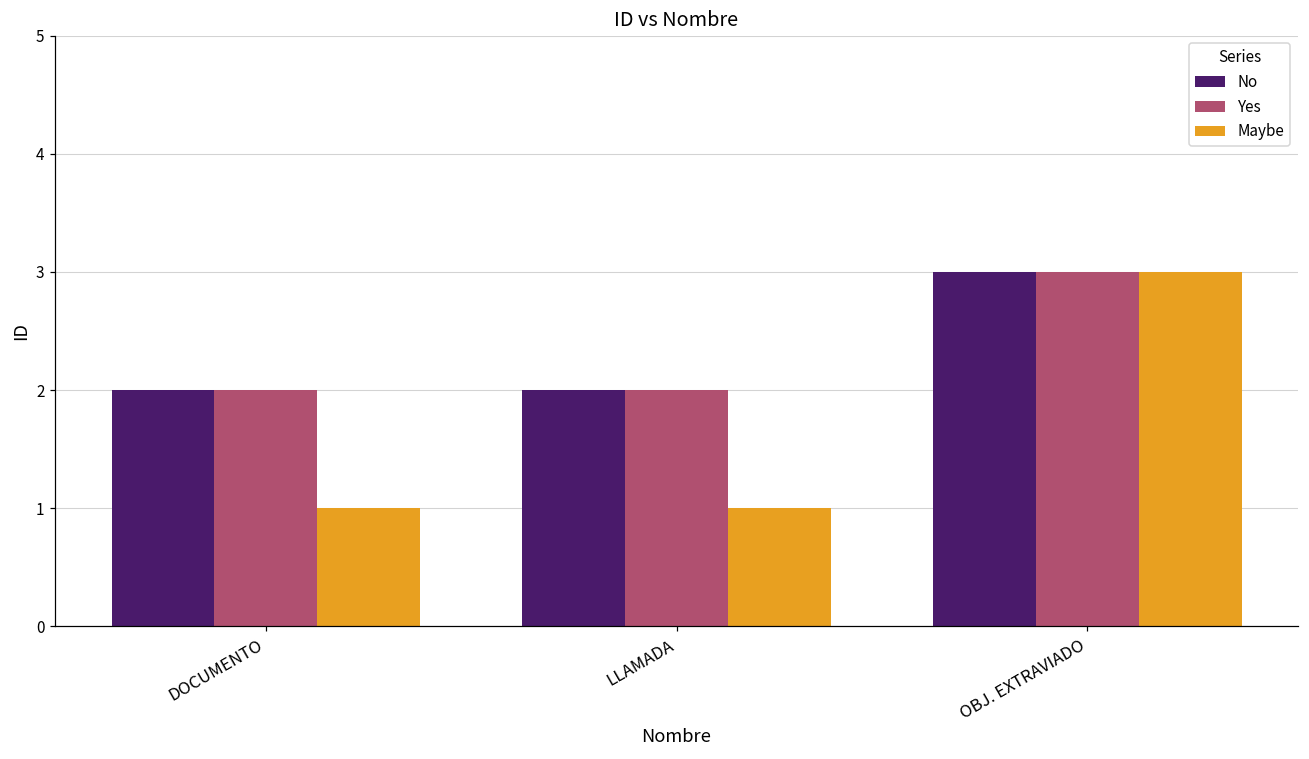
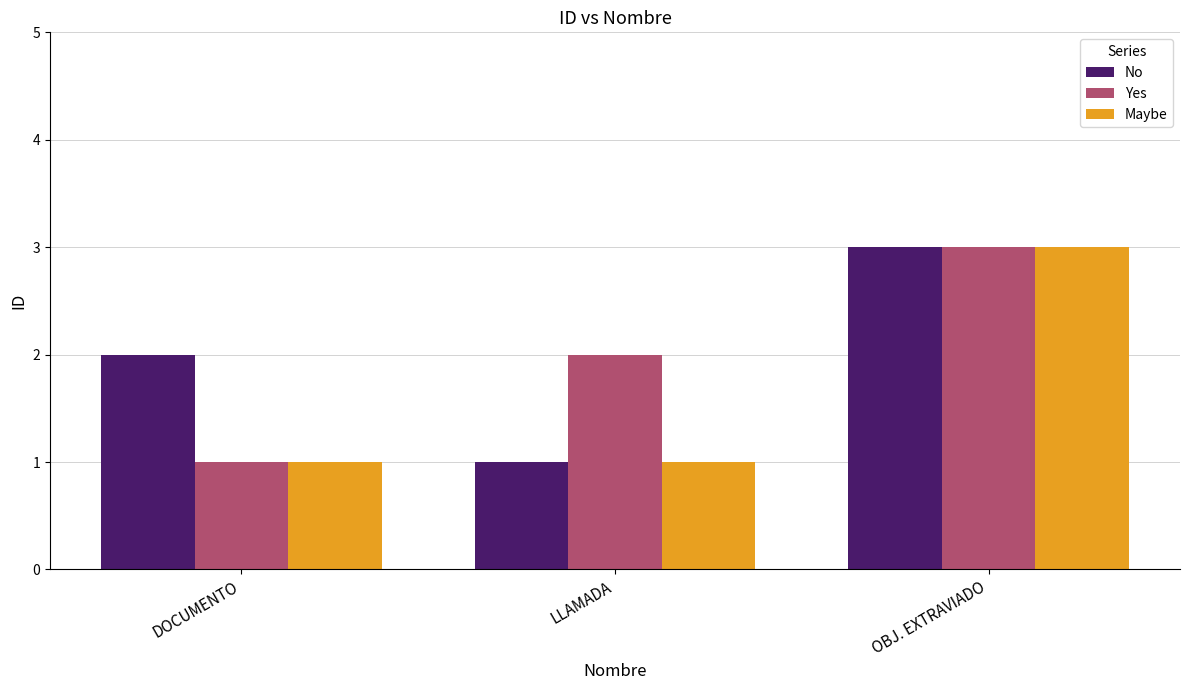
Yes, DOCUMENTO: 2 -> 1
No, LLAMADA: 2 -> 1
